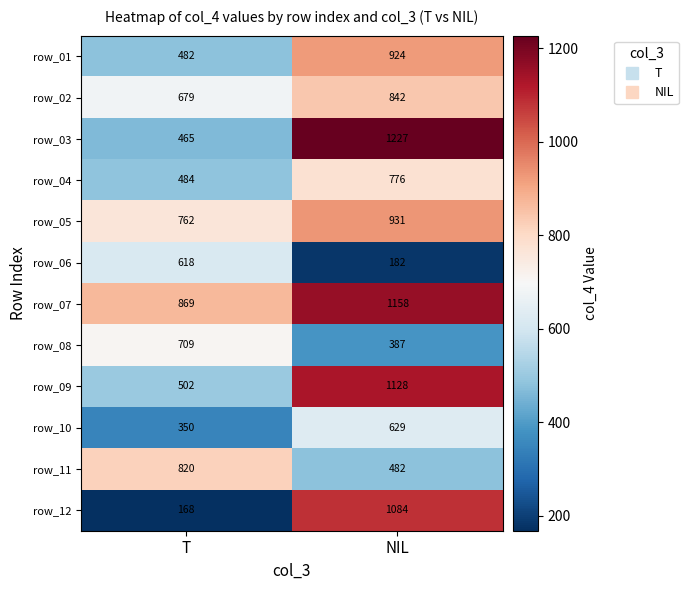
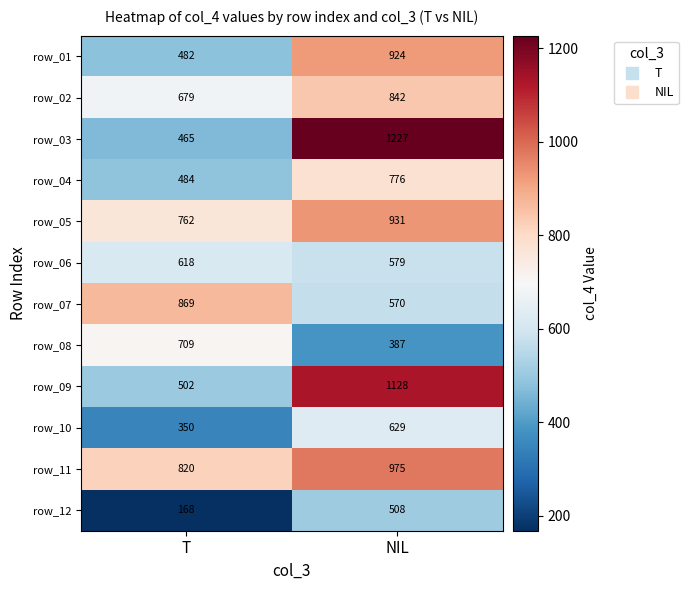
row_06, NIL: 182 -> 579
row_07, NIL: 1158 -> 570
row_11, NIL: 482 -> 975
row_12, NIL: 1084 -> 508
